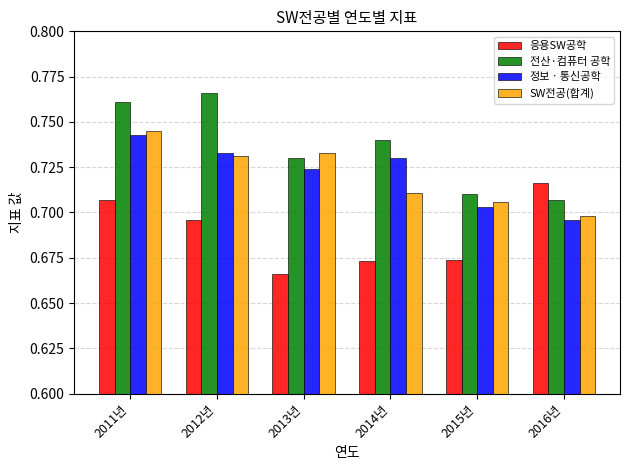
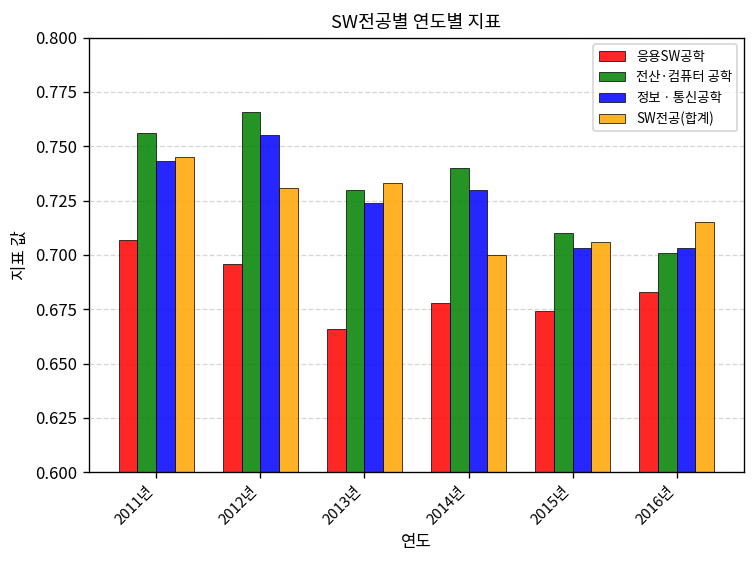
전산·컴퓨터 공학, 2011년: 0.761 -> 0.756
정보ㆍ통신공학, 2012년: 0.733 -> 0.755
응용SW공학, 2014년: 0.673 -> 0.678
SW전공(합계), 2014년: 0.711 -> 0.700
응용SW공학, 2016년: 0.716 -> 0.683
전산·컴퓨터 공학, 2016년: 0.707 -> 0.701
정보ㆍ통신공학, 2016년: 0.696 -> 0.703
SW전공(합계), 2016년: 0.698 -> 0.715
